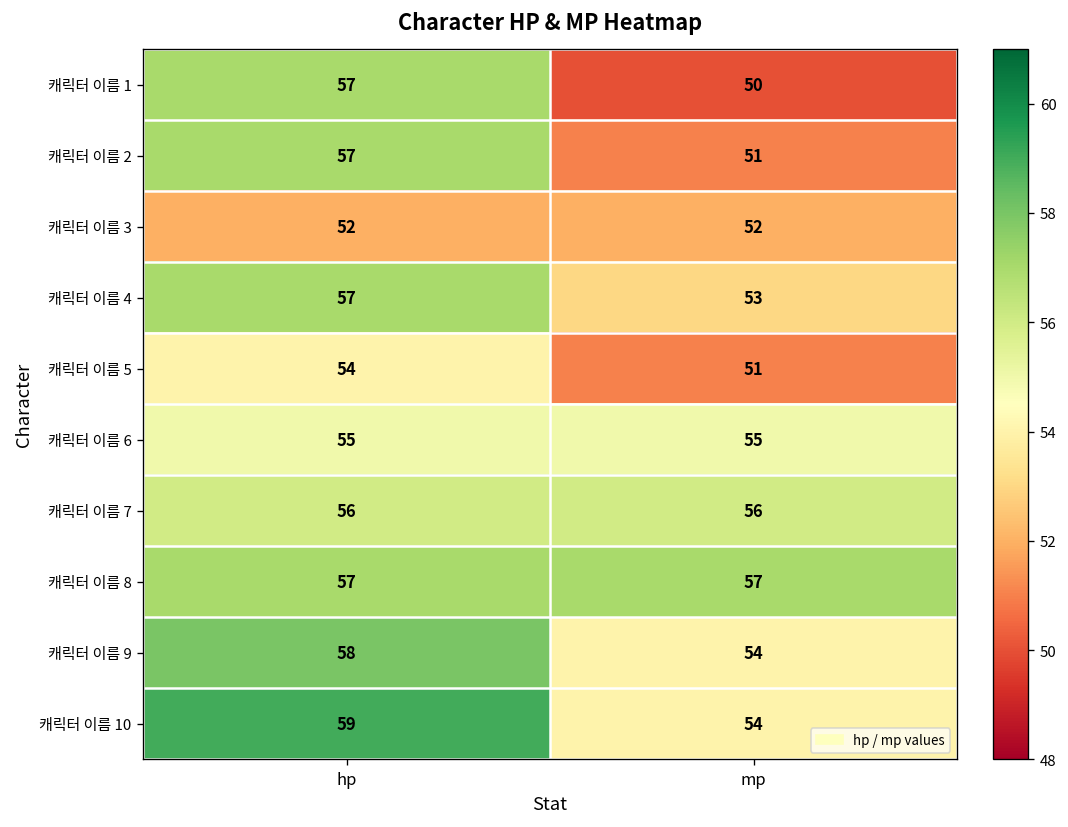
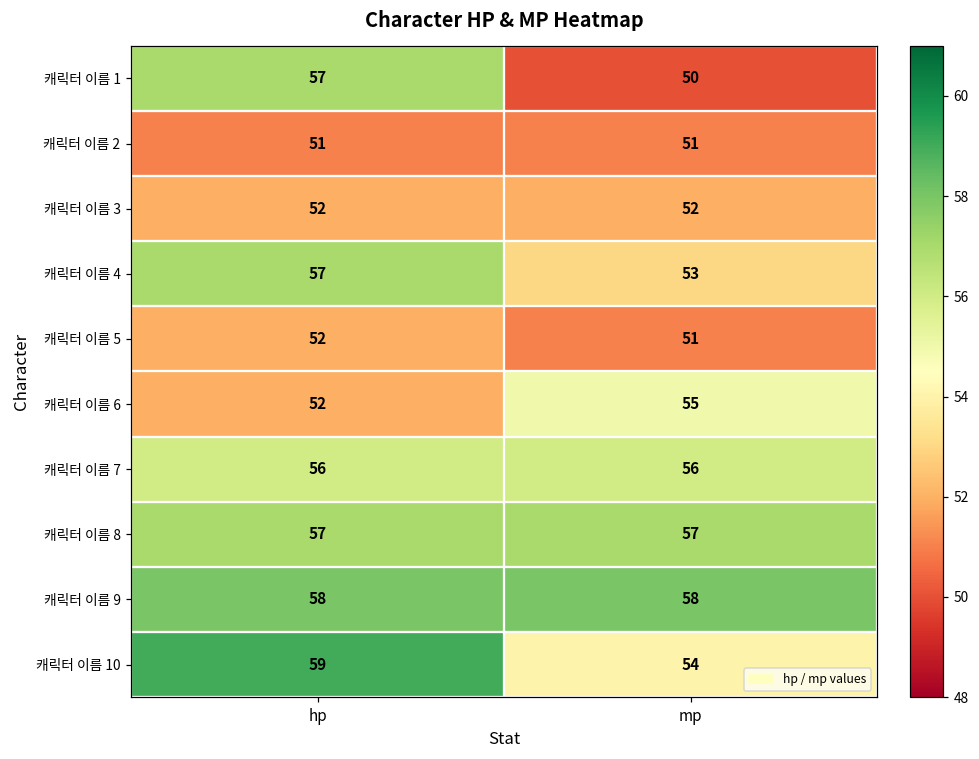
캐릭터 이름 2, hp: 57 -> 51
캐릭터 이름 5, hp: 54 -> 52
캐릭터 이름 6, hp: 55 -> 52
캐릭터 이름 9, mp: 54 -> 58
